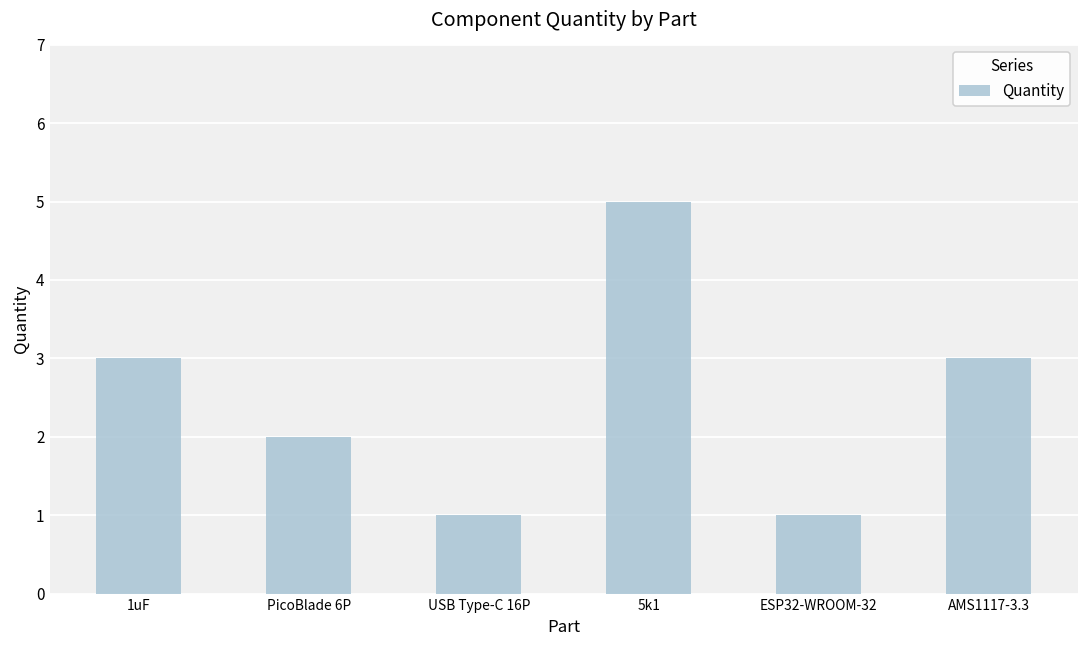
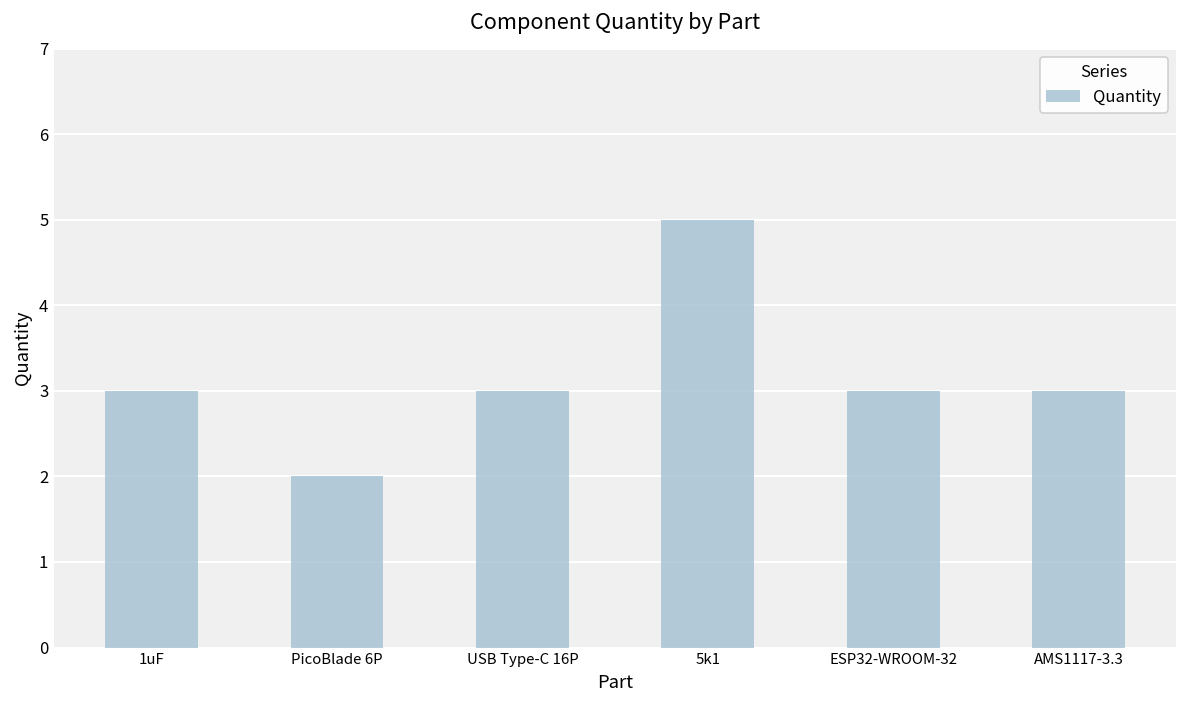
USB Type-C 16P: 1 -> 3
ESP32-WROOM-32: 1 -> 3
